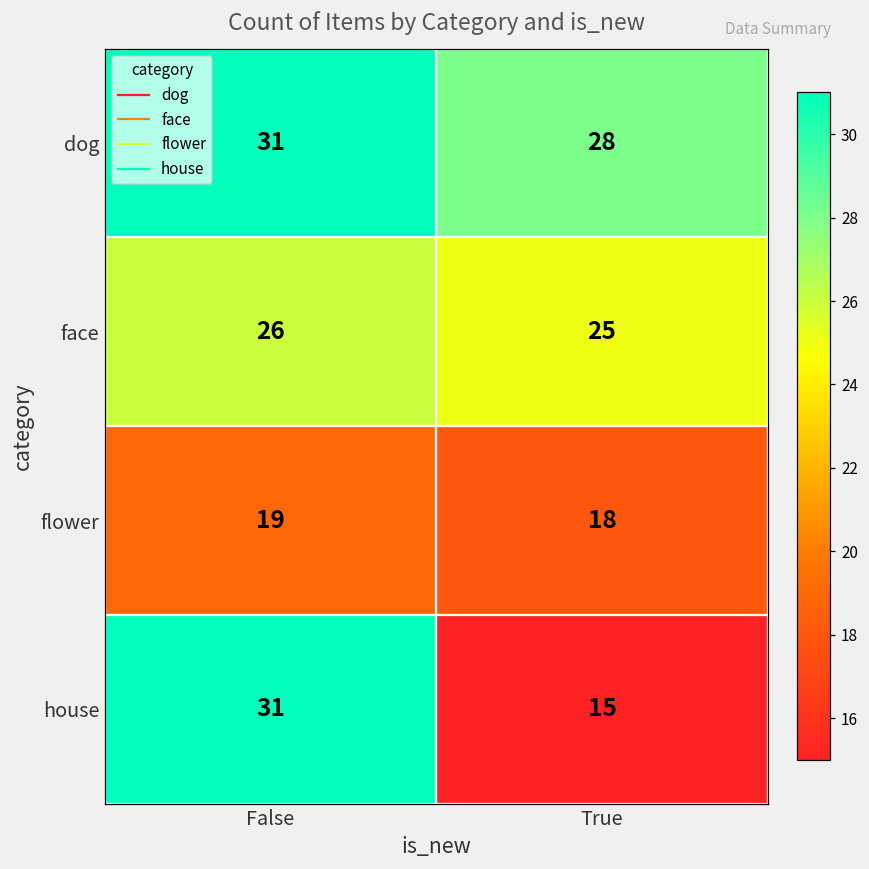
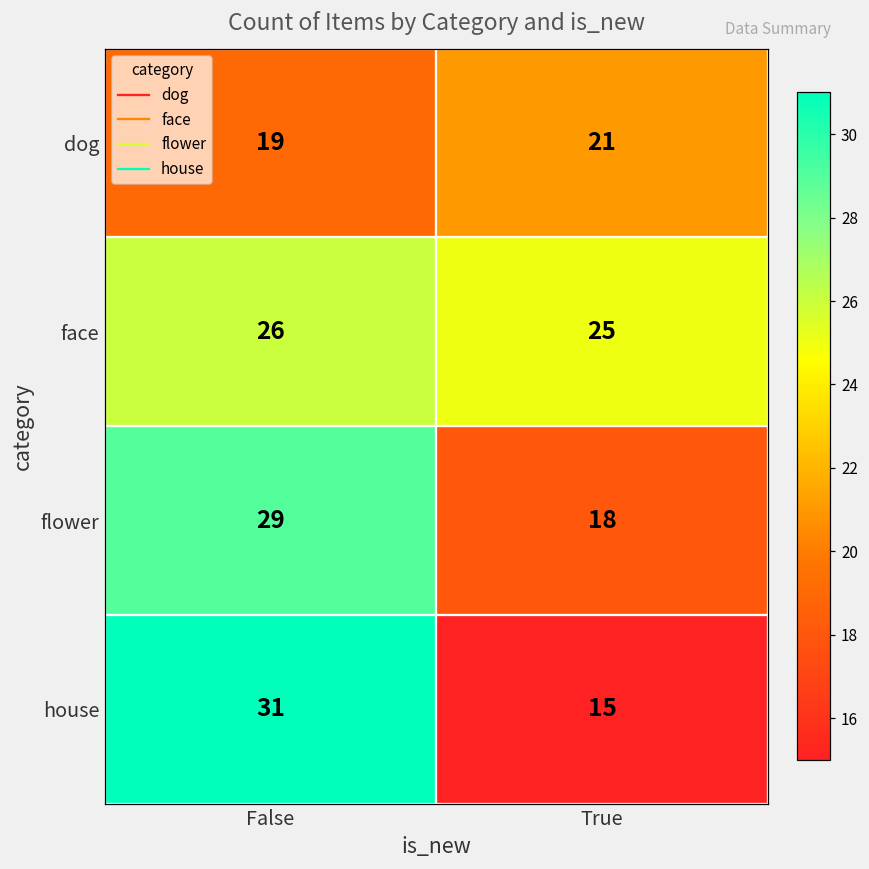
dog, False: 31 -> 19
dog, True: 28 -> 21
flower, False: 19 -> 29
